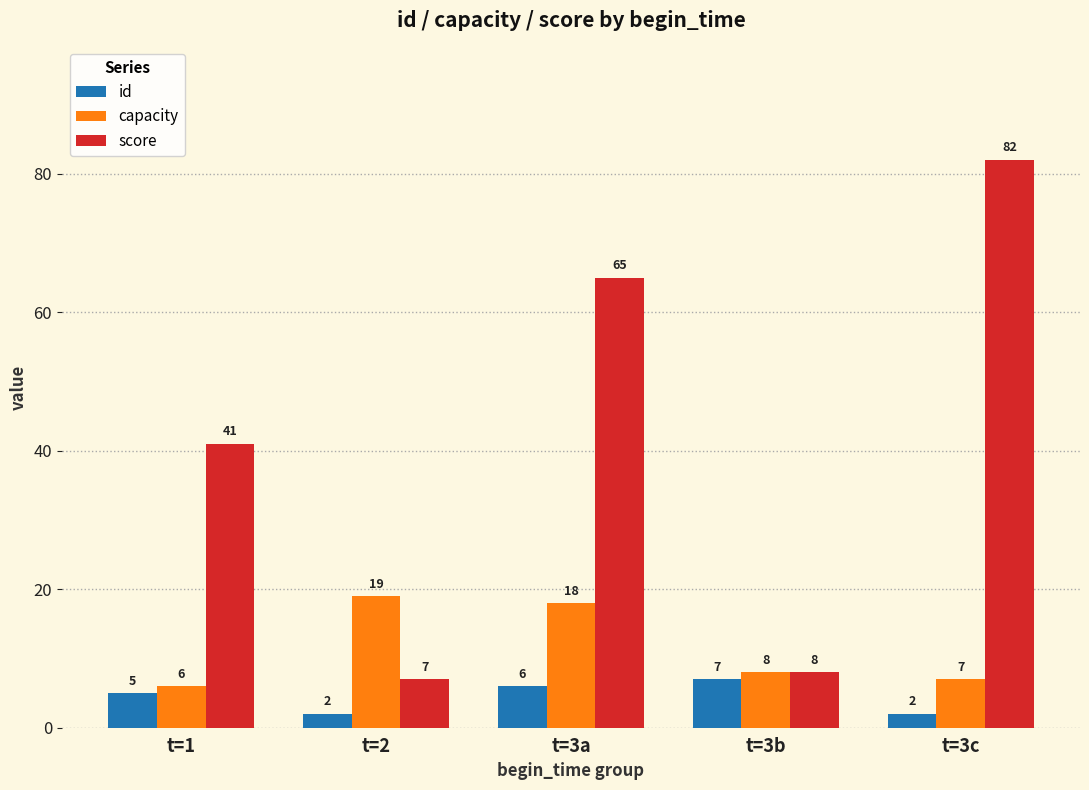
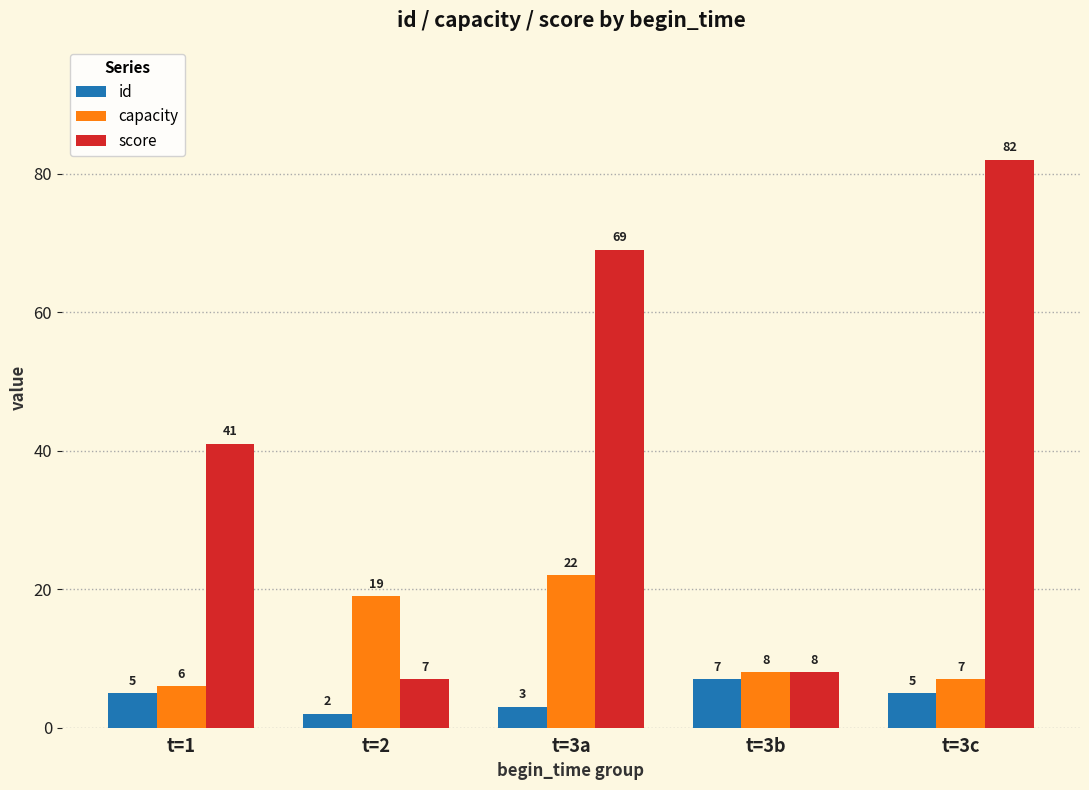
id, t=3a: 6 -> 3
capacity, t=3a: 18 -> 22
score, t=3a: 65 -> 69
id, t=3c: 2 -> 5
